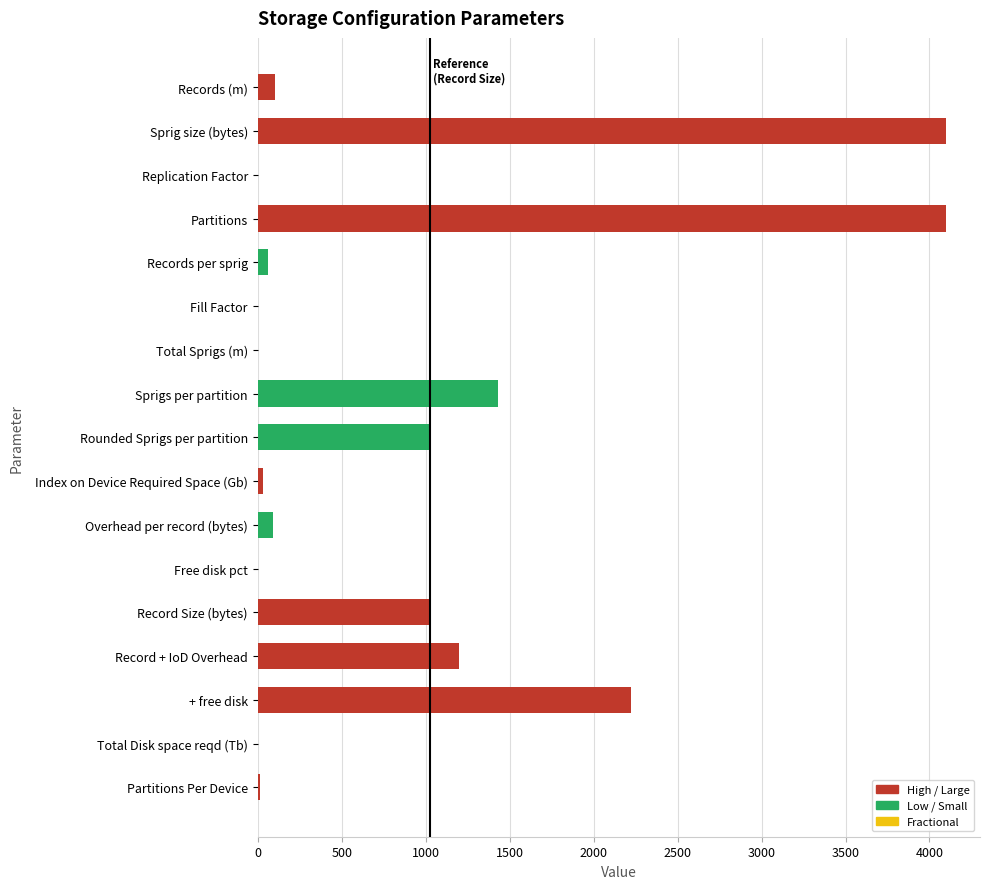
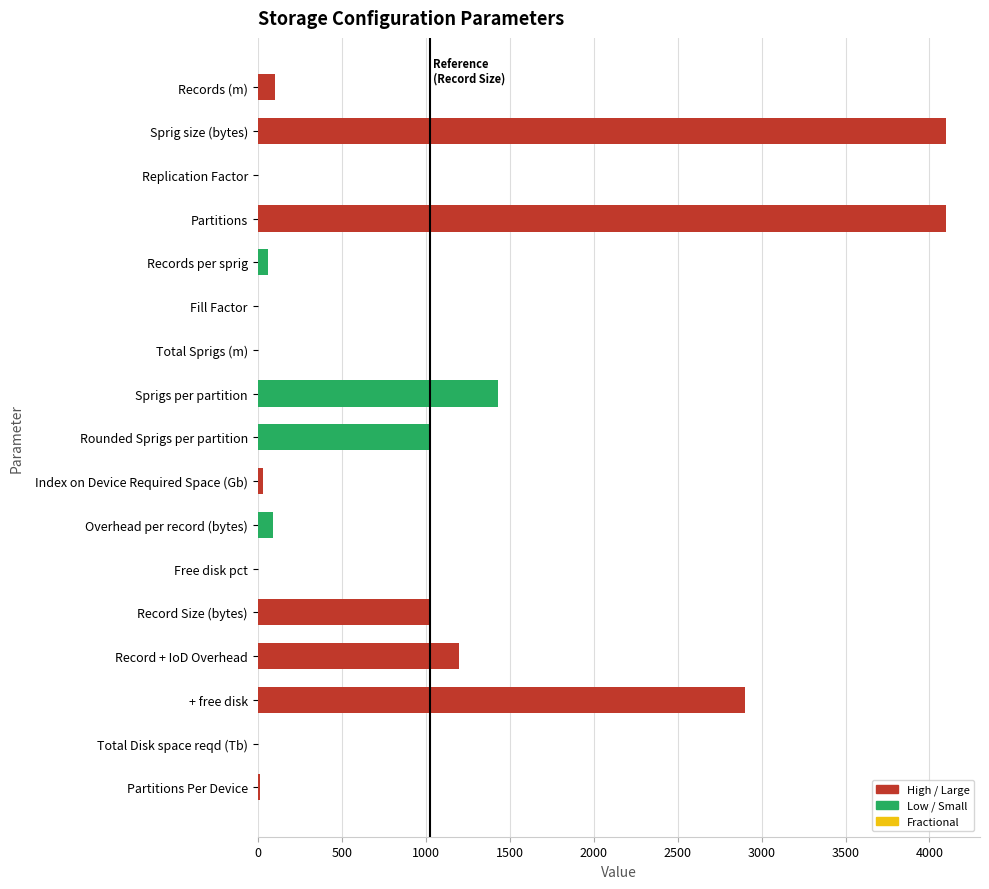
+ free disk: 2220 -> 2900
